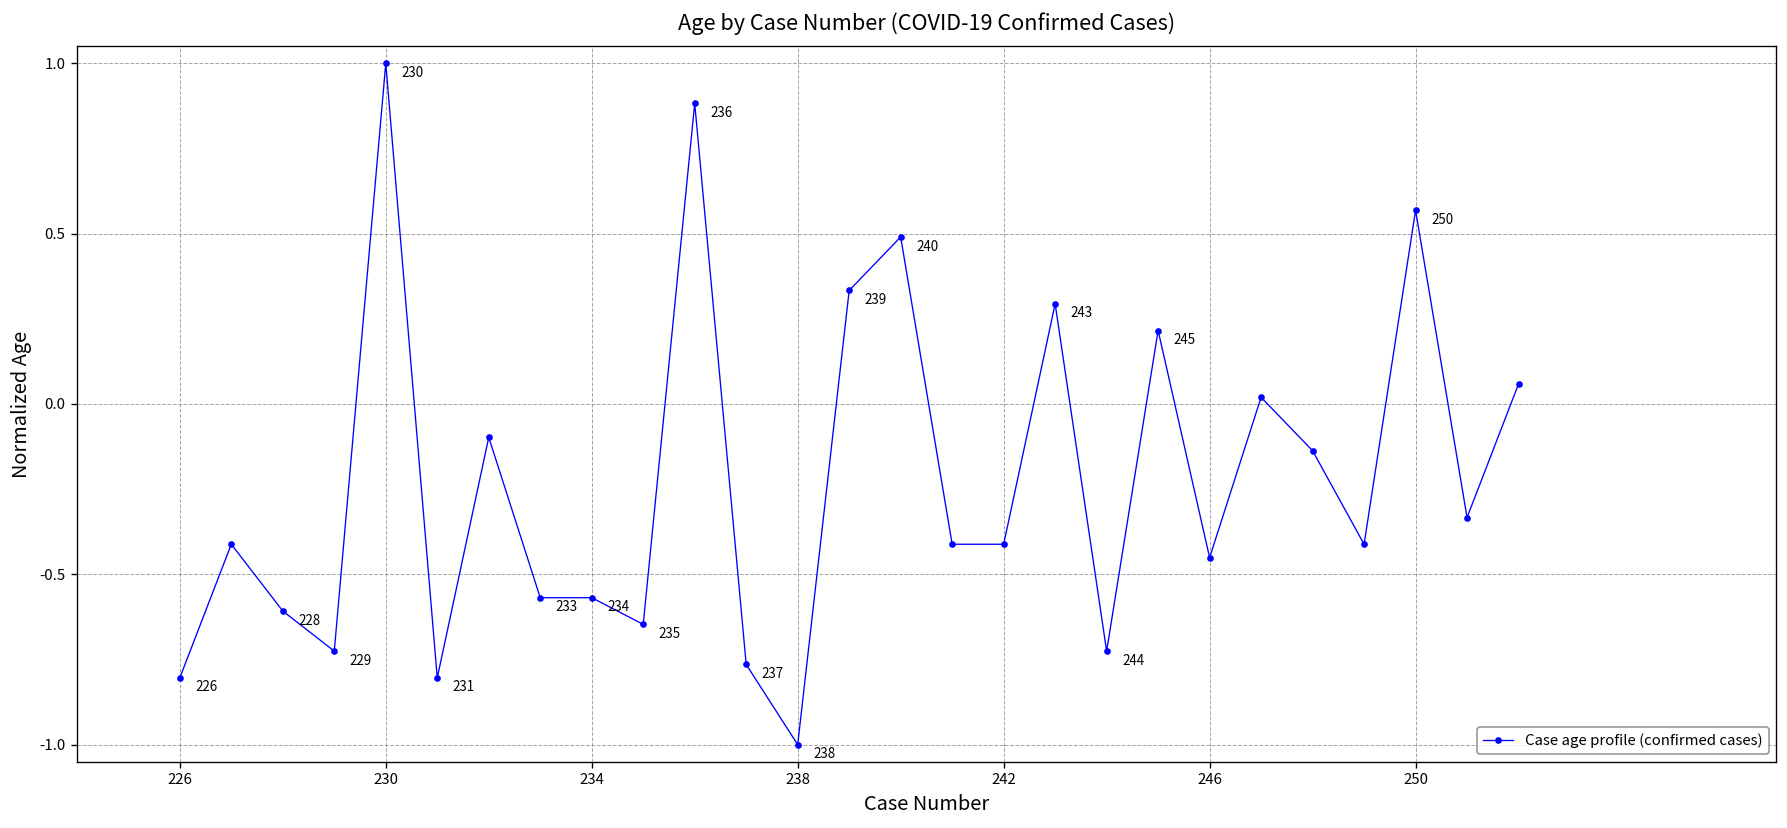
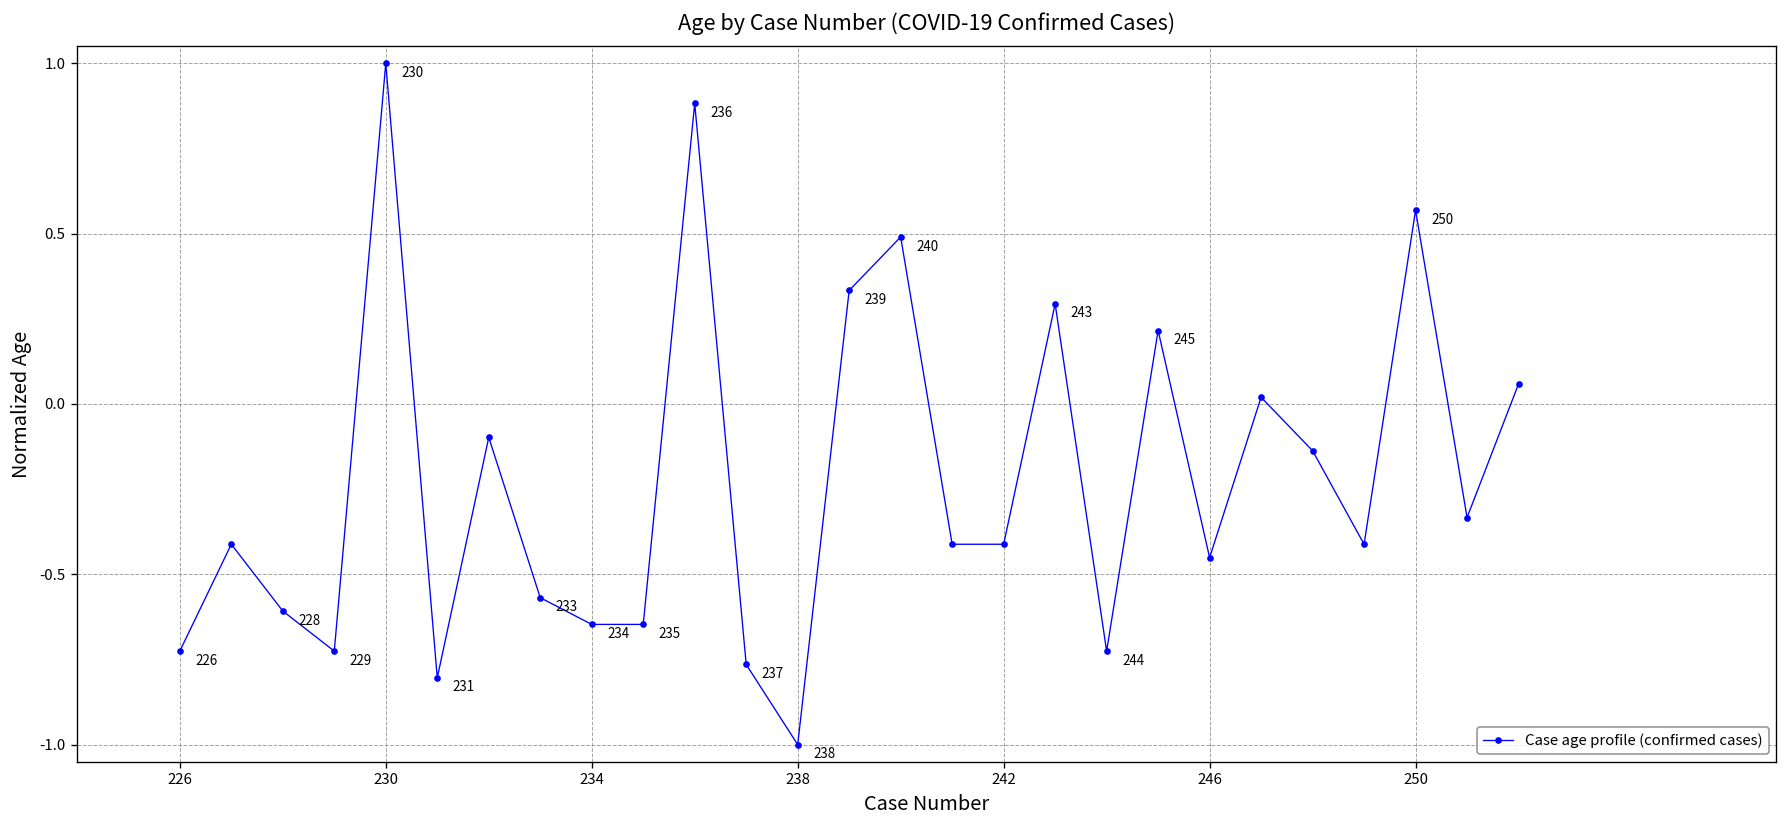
226: -0.80 -> -0.73
234: -0.57 -> -0.65
